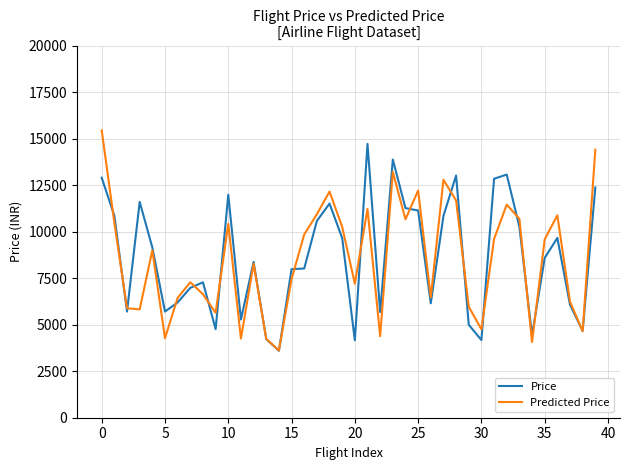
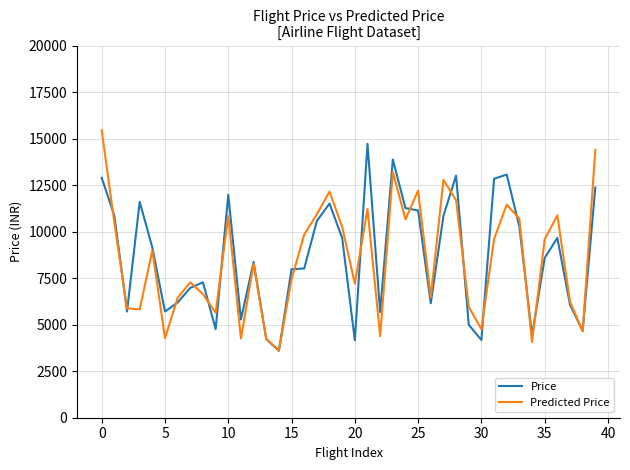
Predicted Price, 10: 10400 -> 10900
